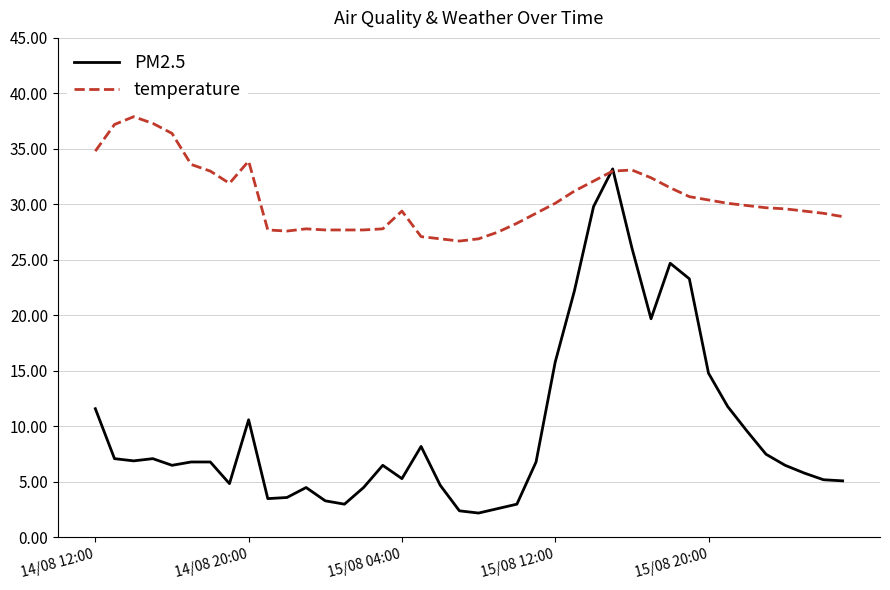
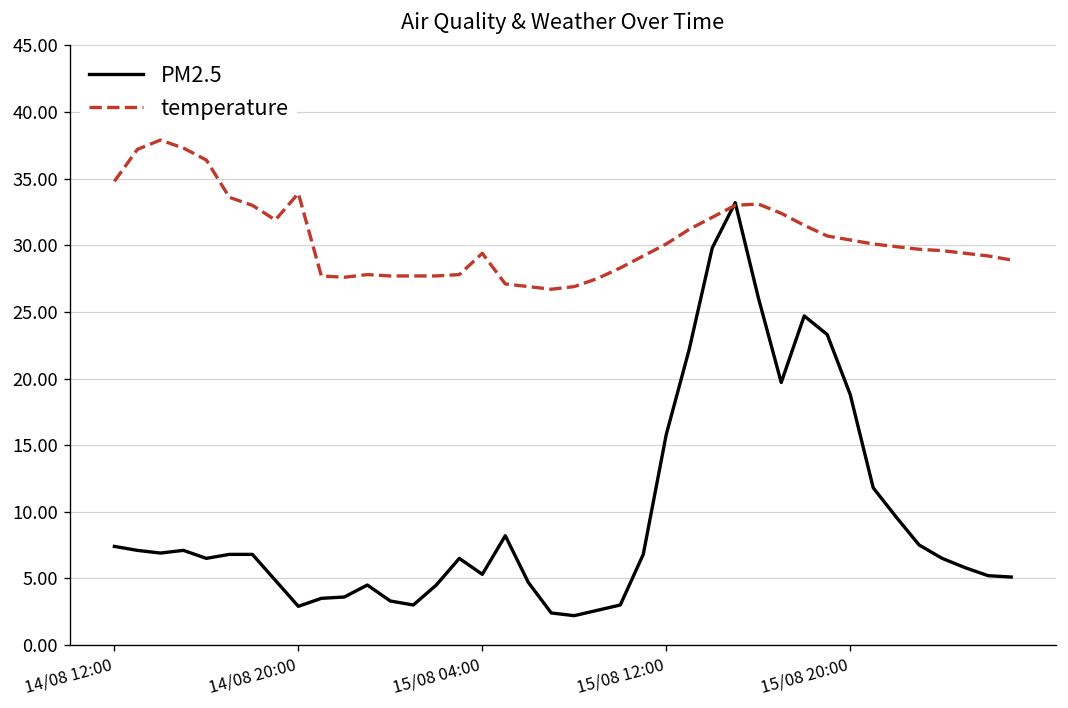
PM2.5, 14/08 12:00: 11.6 -> 7.4
PM2.5, 14/08 20:00: 10.6 -> 2.9
PM2.5, 15/08 20:00: 14.8 -> 18.8
